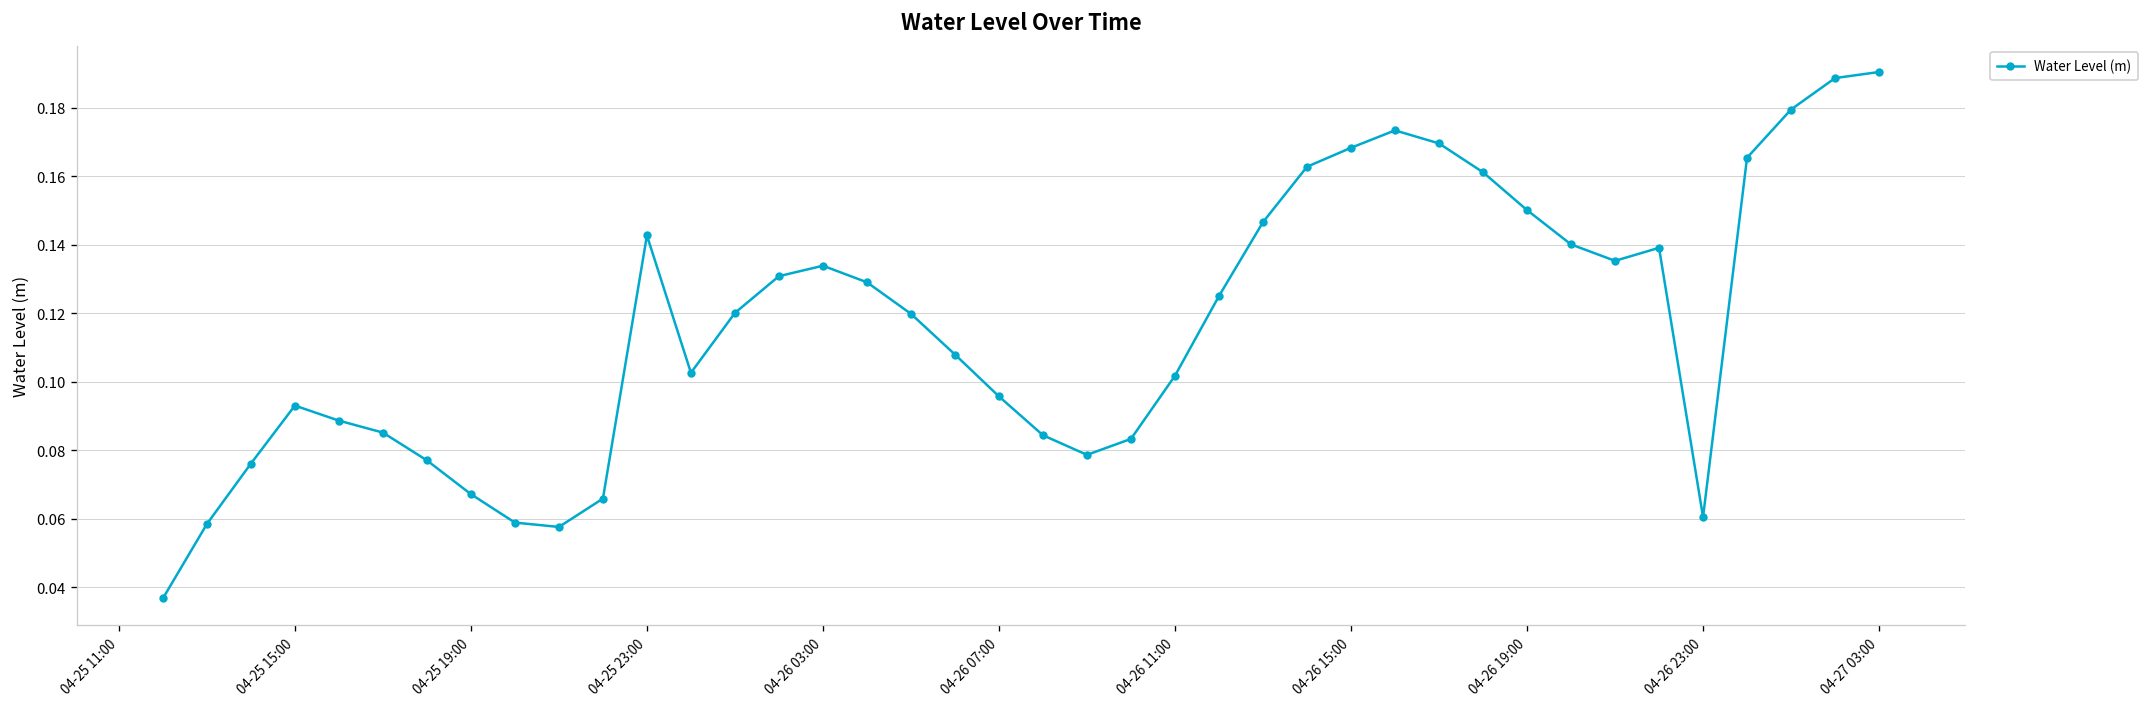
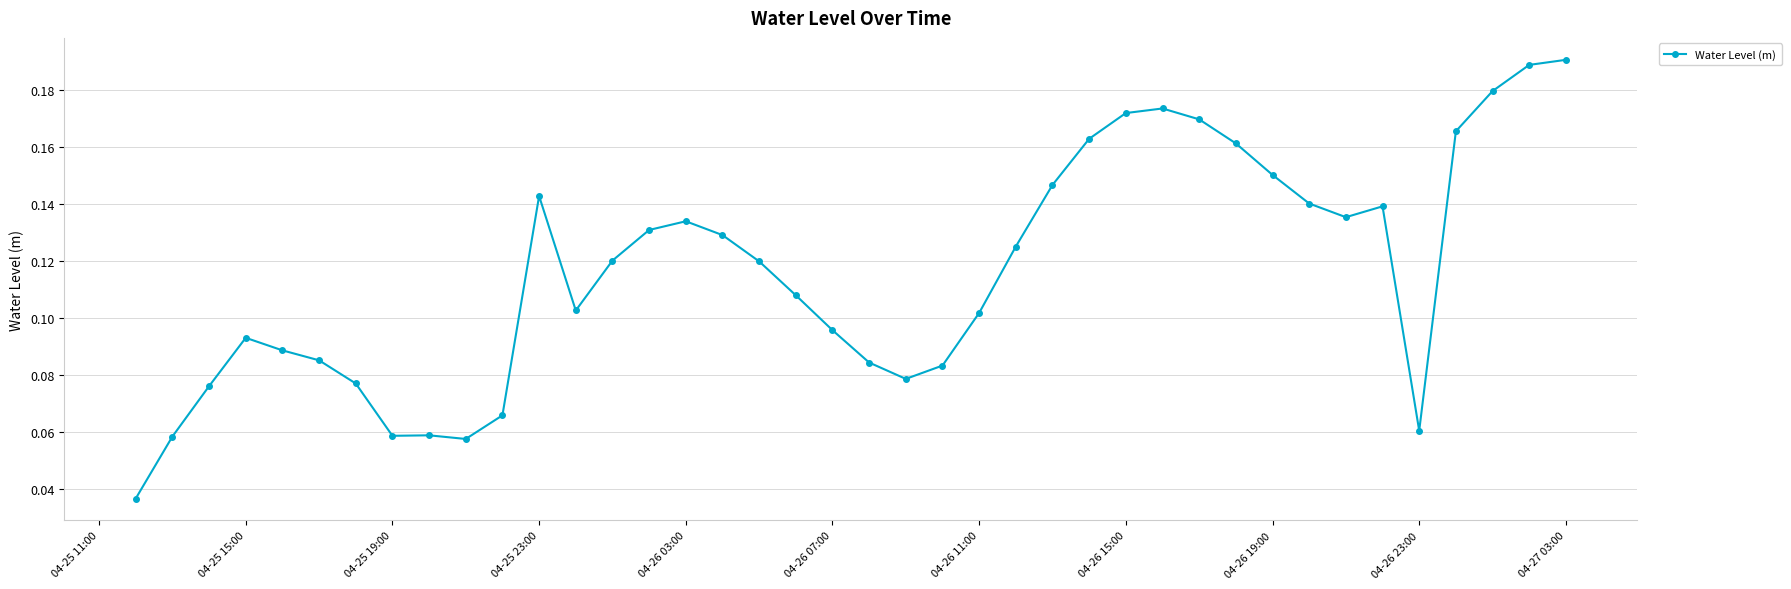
04-25 19:00: 0.067 -> 0.059
04-26 15:00: 0.168 -> 0.172
